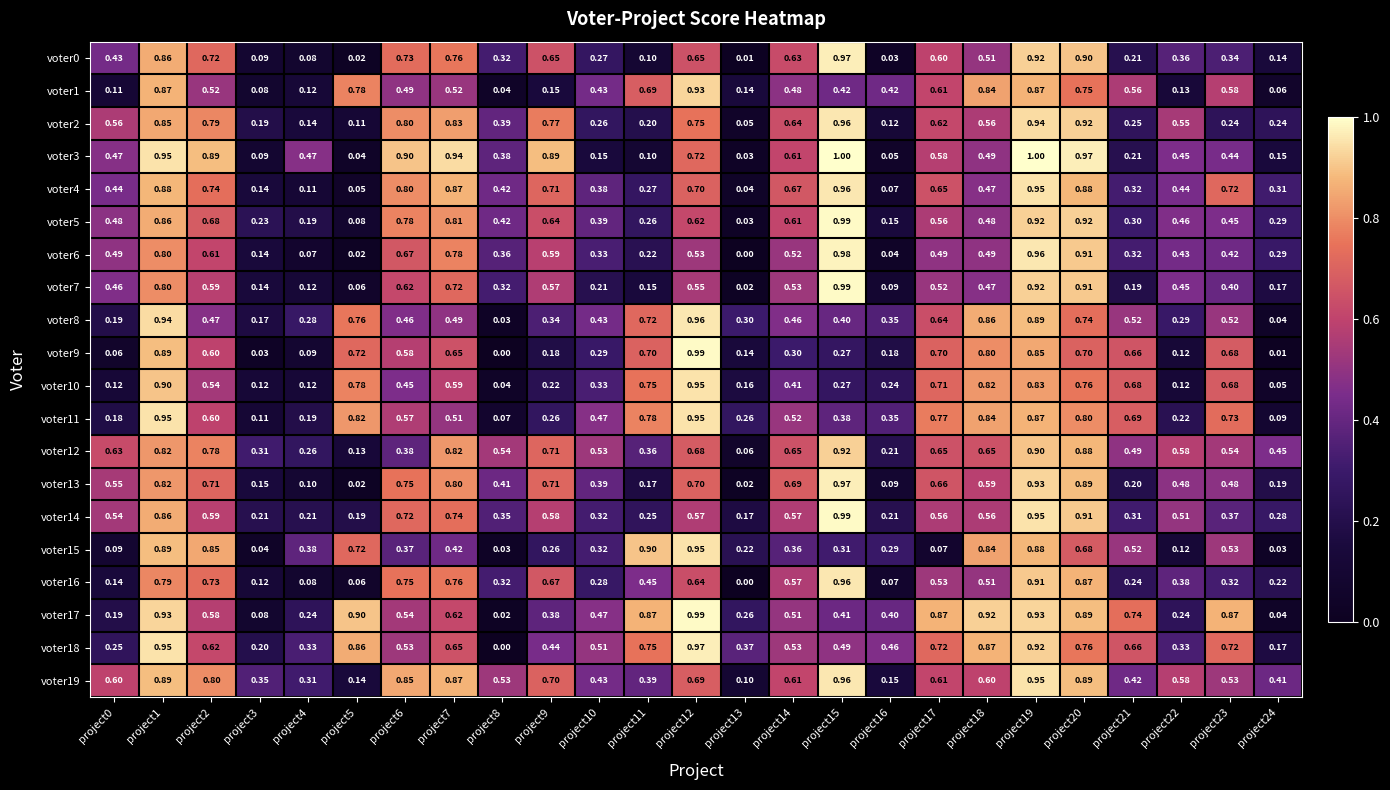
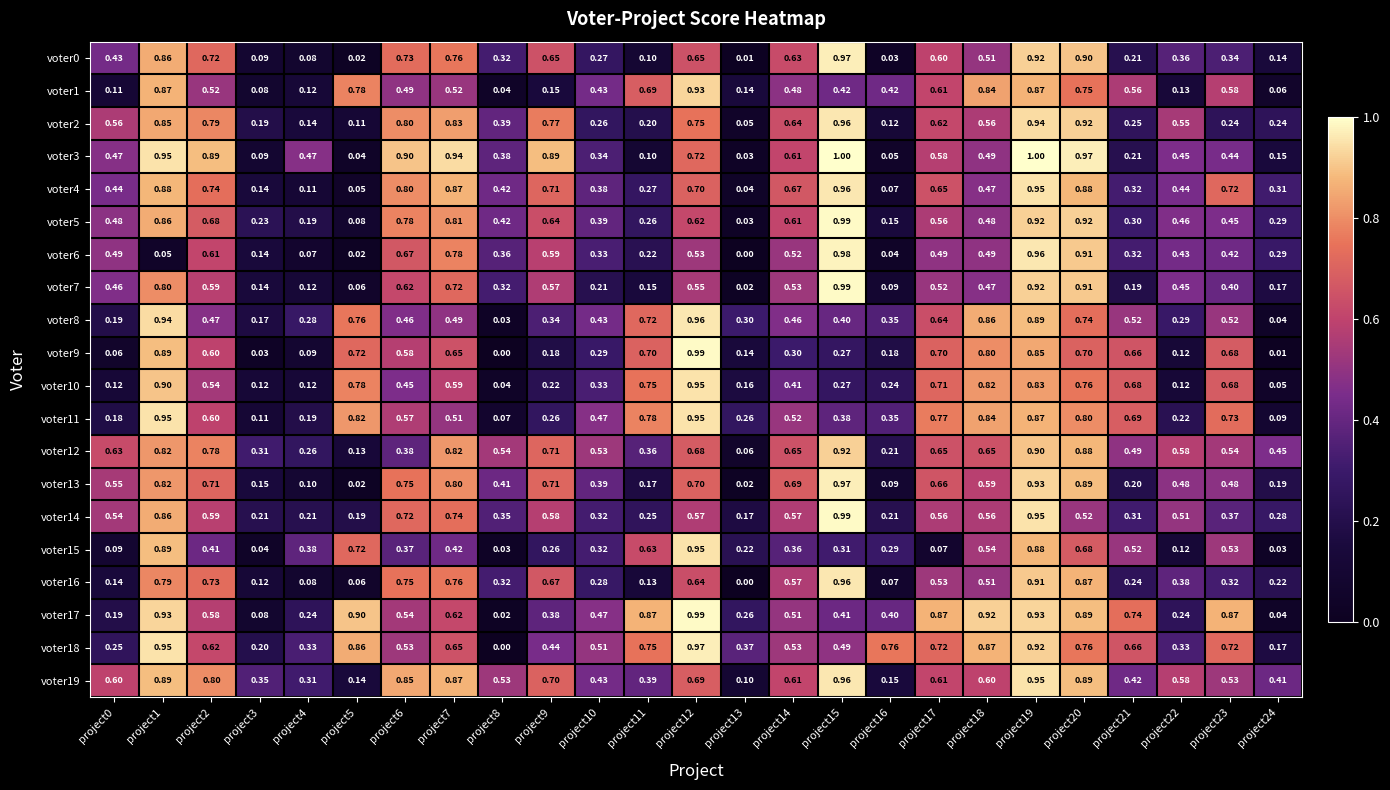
voter3, project10: 0.15 -> 0.34
voter6, project1: 0.80 -> 0.05
voter14, project20: 0.91 -> 0.52
voter15, project2: 0.85 -> 0.41
voter15, project11: 0.90 -> 0.63
voter15, project18: 0.84 -> 0.54
voter16, project11: 0.45 -> 0.13
voter18, project16: 0.46 -> 0.76
